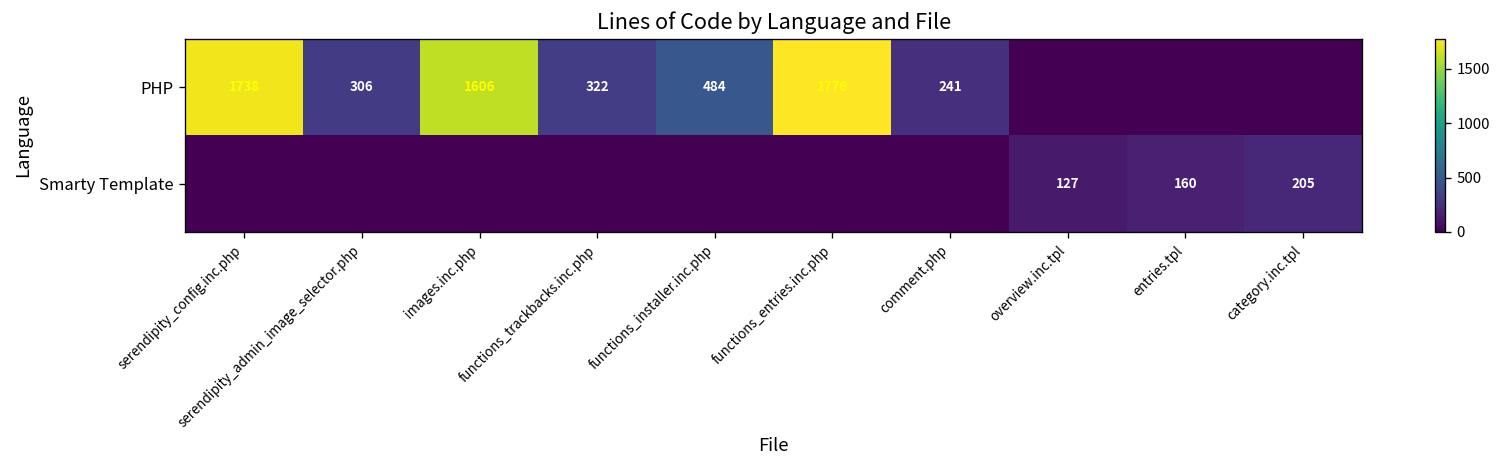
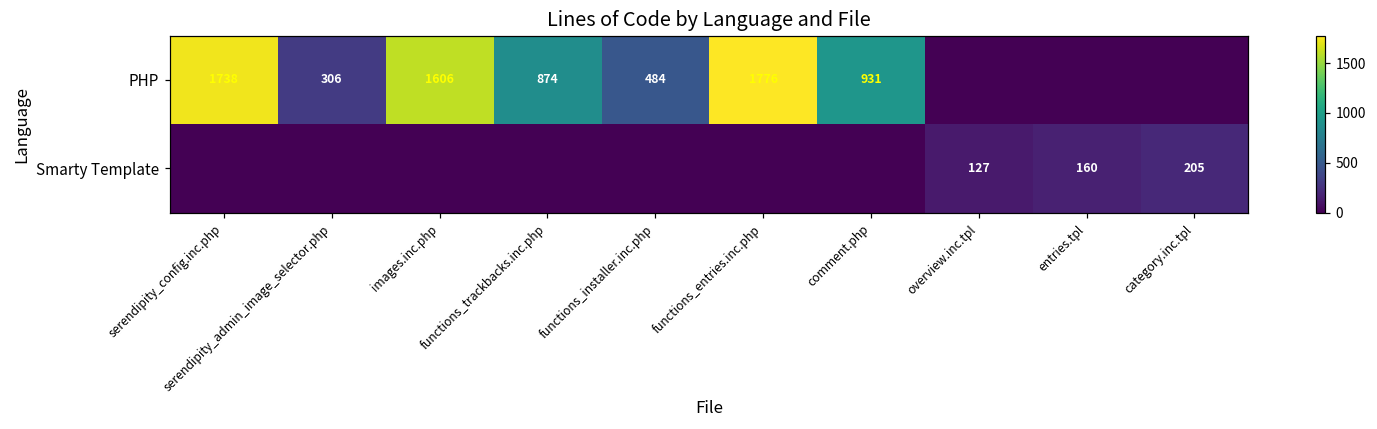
PHP, functions_trackbacks.inc.php: 322 -> 874
PHP, comment.php: 241 -> 931
